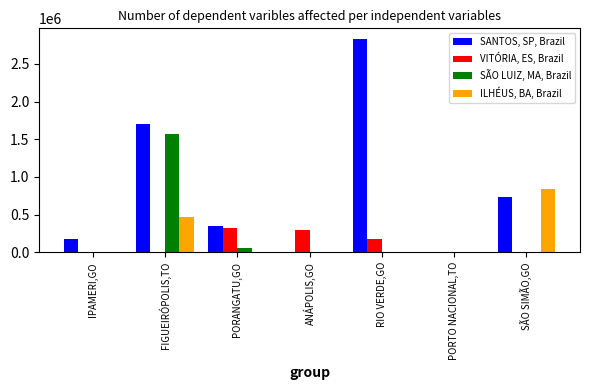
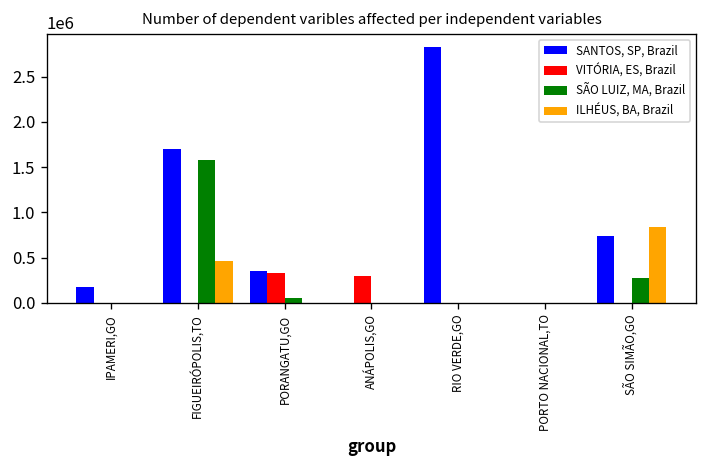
VITÓRIA, ES, Brazil, RIO VERDE,GO: 200000 -> 0
SÃO LUIZ, MA, Brazil, SÃO SIMÃO,GO: 0 -> 300000
